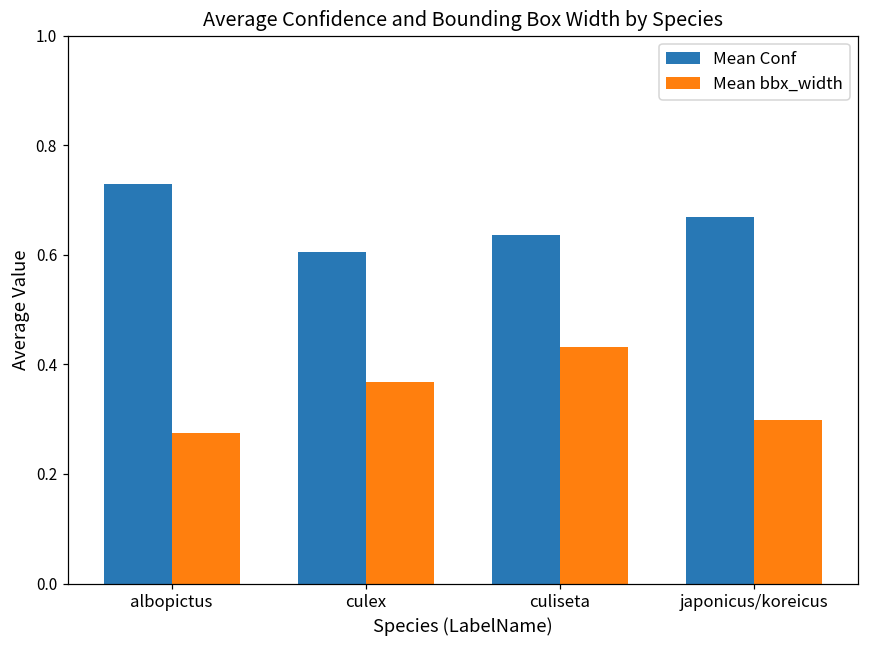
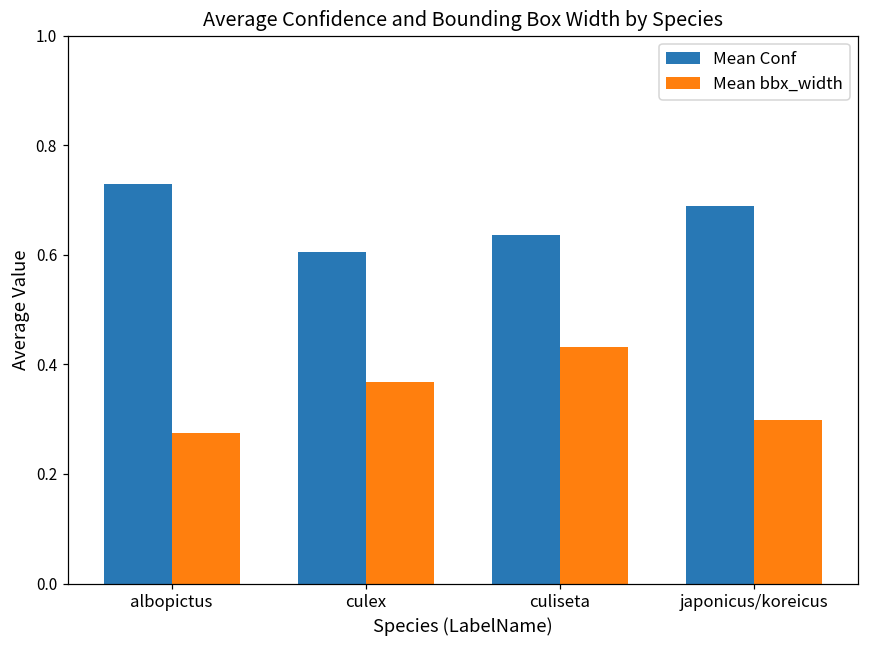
Mean Conf, japonicus/koreicus: 0.67 -> 0.69
